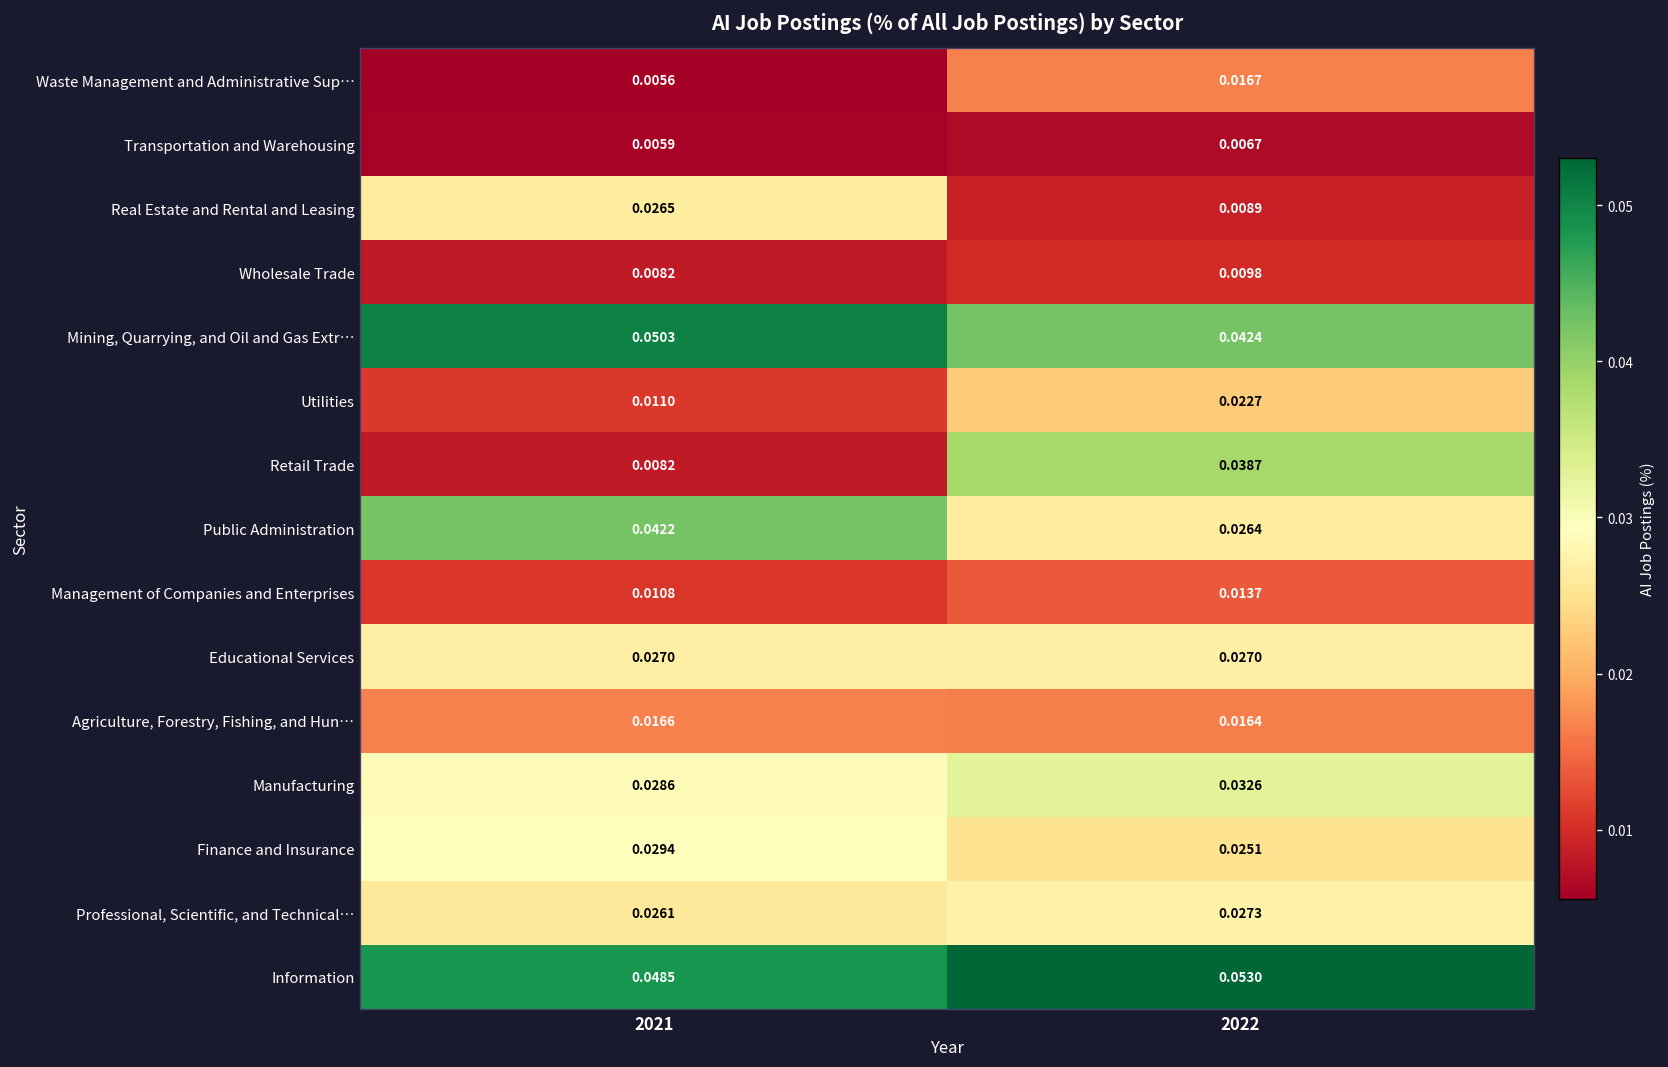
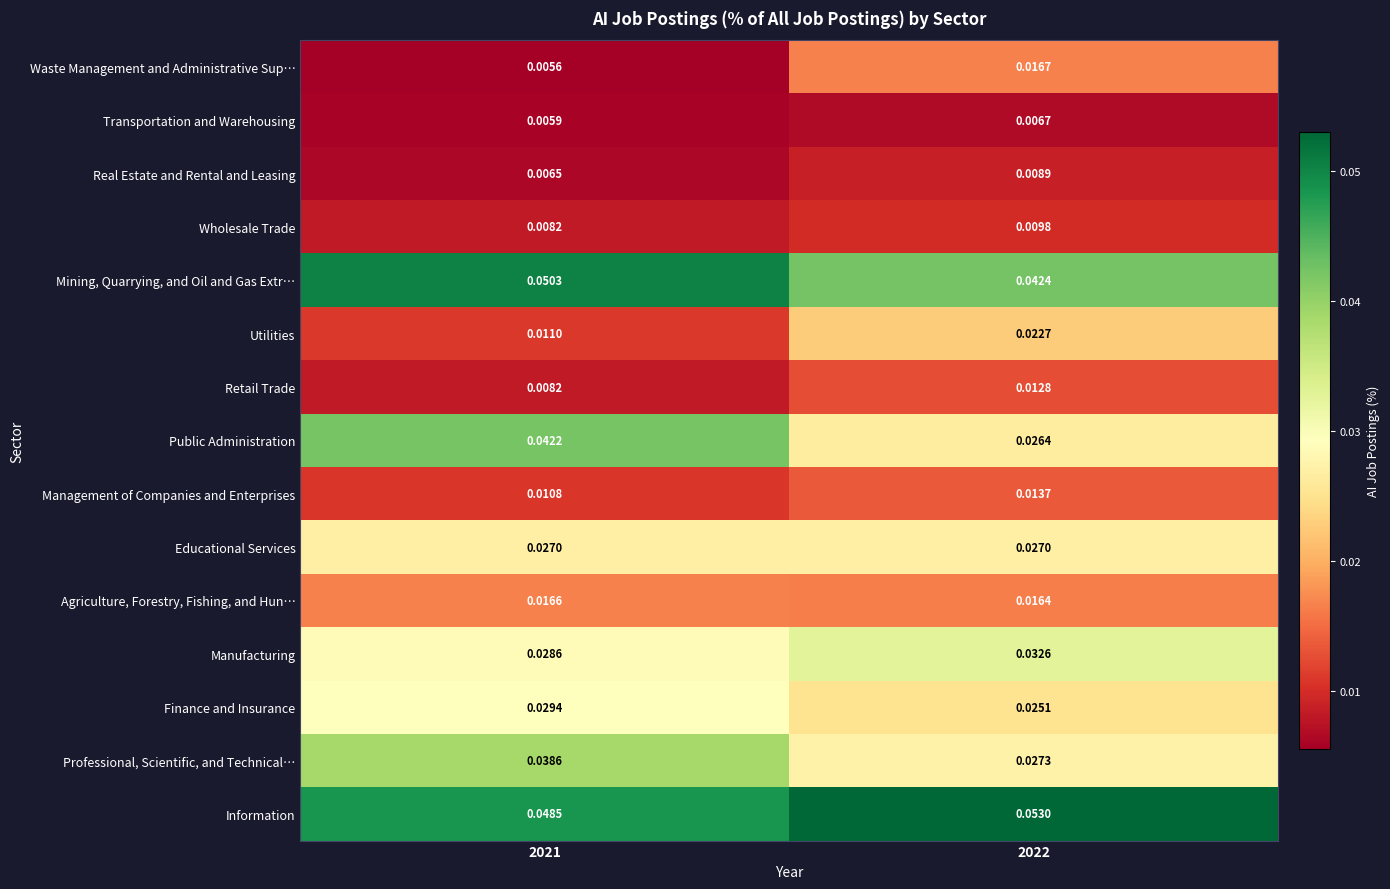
Real Estate and Rental and Leasing, 2021: 0.0265 -> 0.0065
Retail Trade, 2022: 0.0387 -> 0.0128
Professional, Scientific, and Technical…, 2021: 0.0261 -> 0.0386
